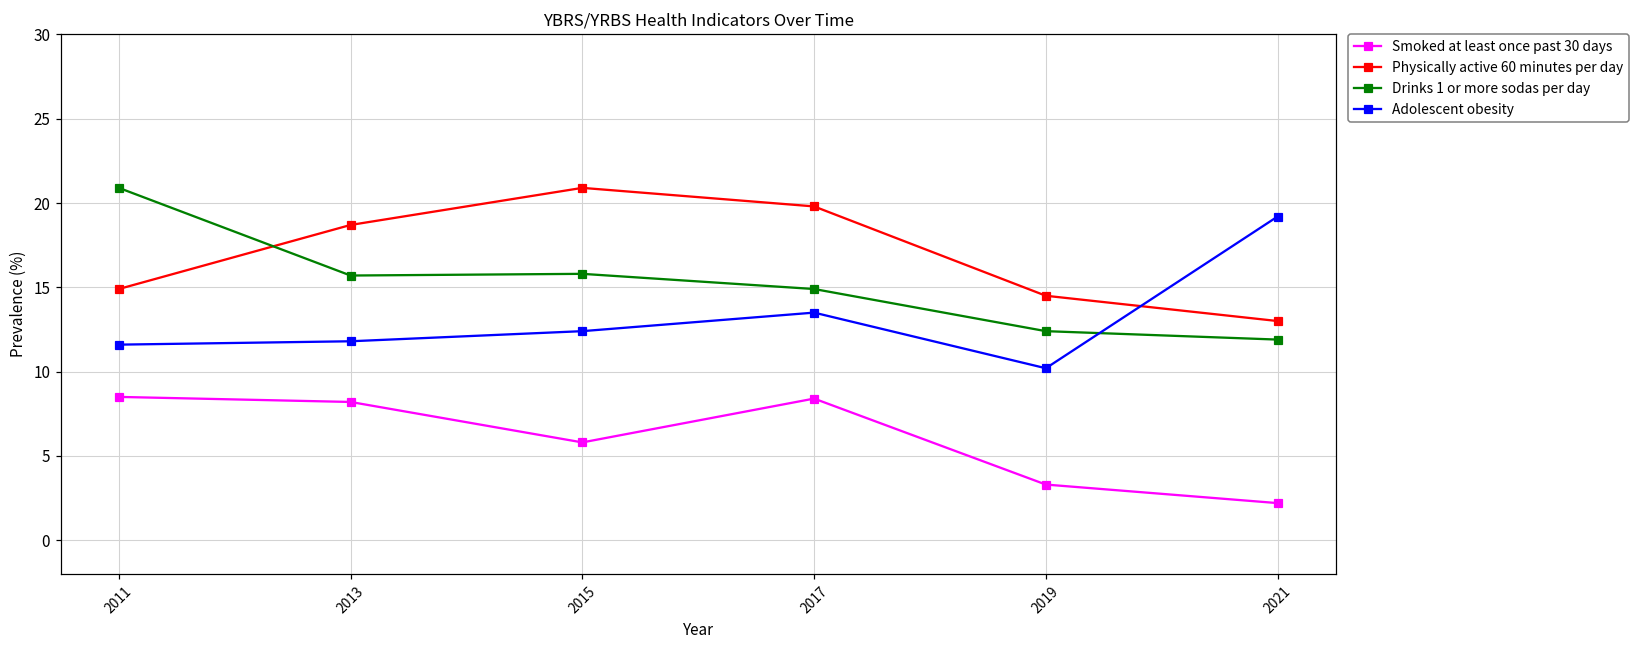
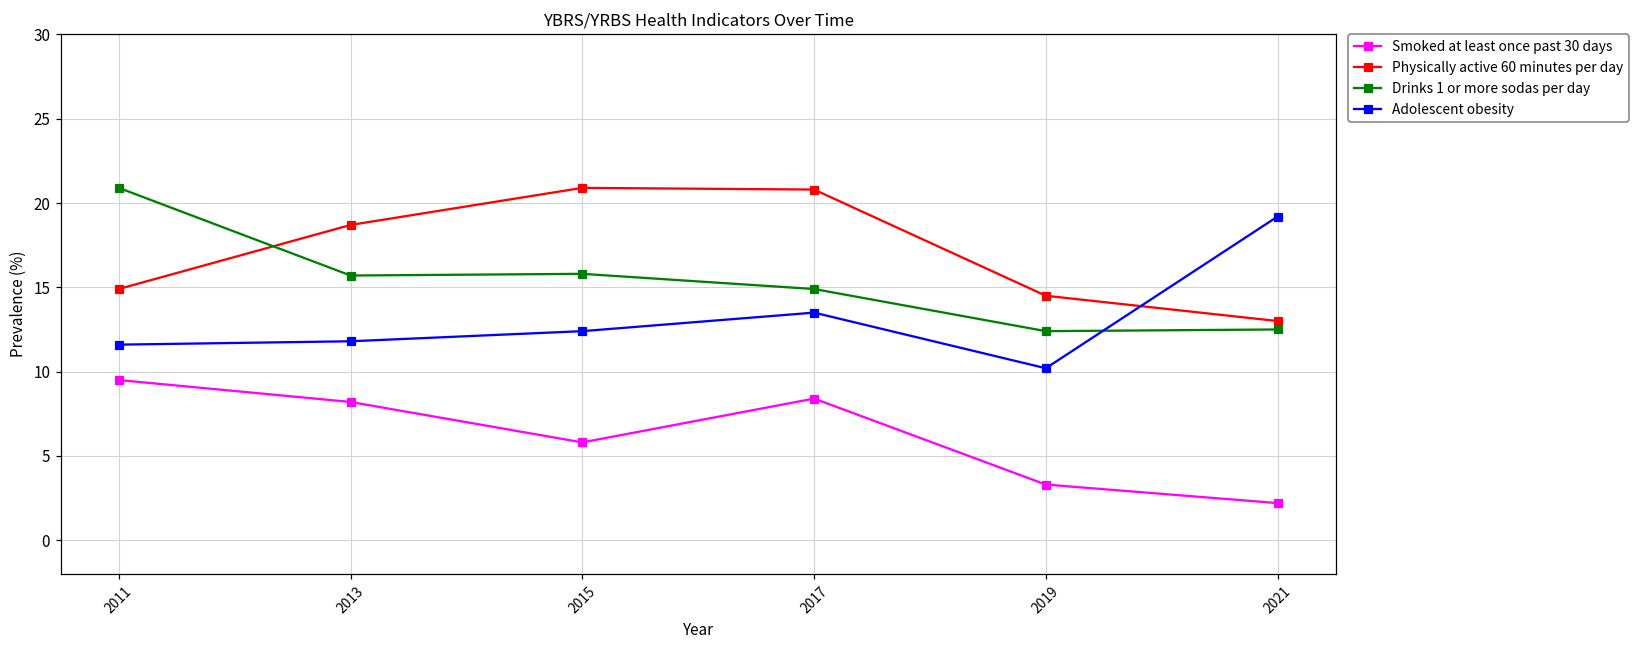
Smoked at least once past 30 days, 2011: 8.5 -> 9.5
Physically active 60 minutes per day, 2017: 19.8 -> 20.8
Drinks 1 or more sodas per day, 2021: 11.9 -> 12.5
